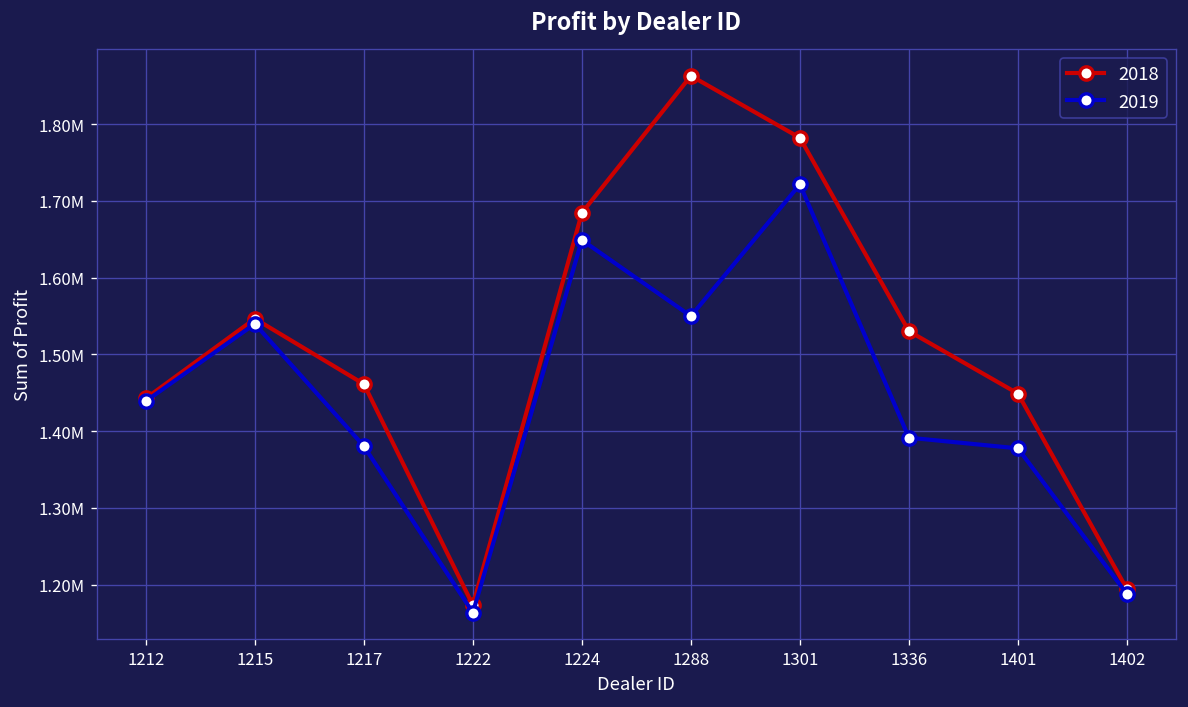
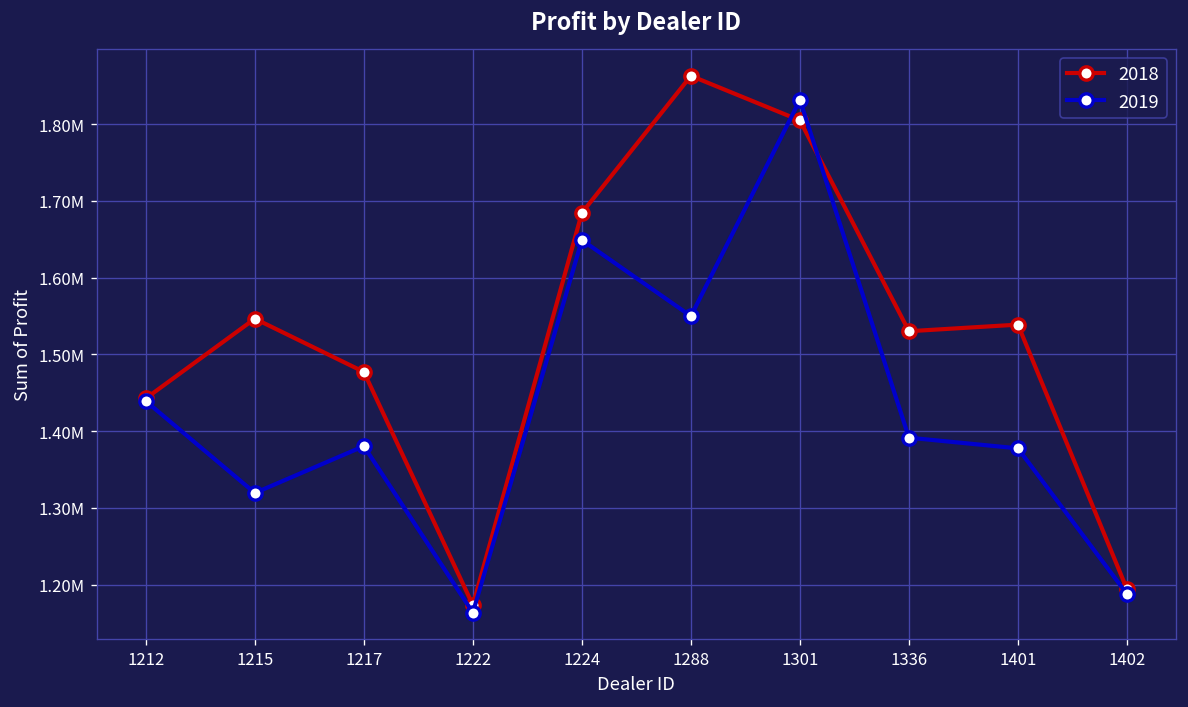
2019, 1215: 1540000 -> 1320000
2018, 1217: 1460000 -> 1480000
2018, 1301: 1780000 -> 1800000
2019, 1301: 1720000 -> 1830000
2018, 1401: 1450000 -> 1540000
